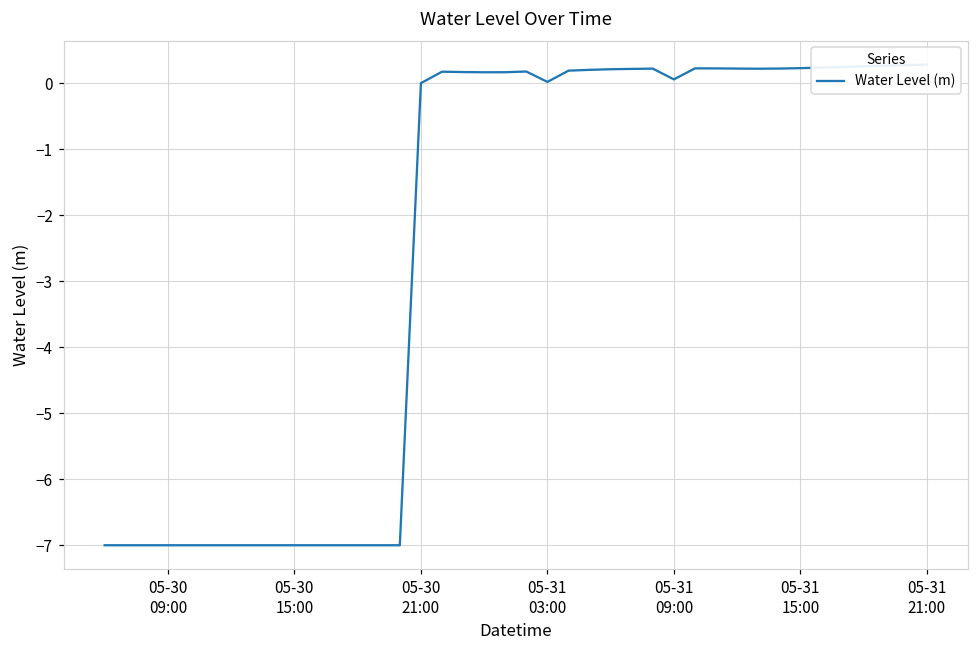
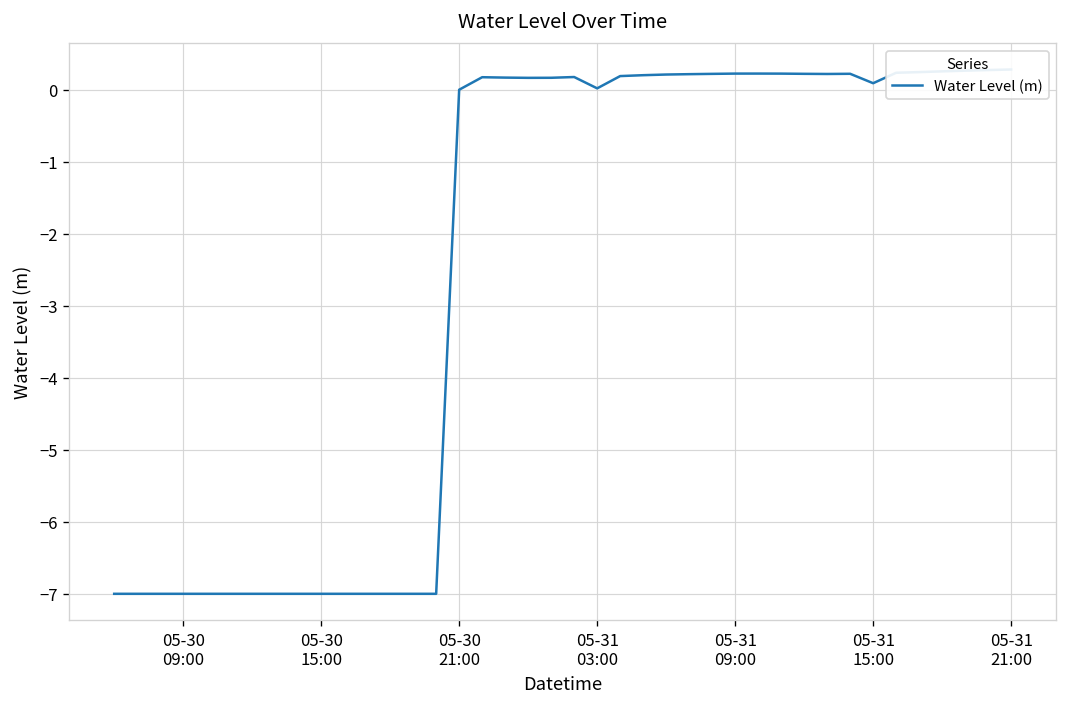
05-31 09:00: 0.1 -> 0.2
05-31 15:00: 0.2 -> 0.1
